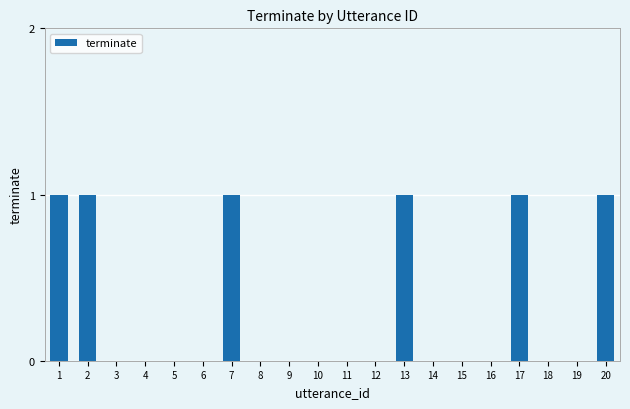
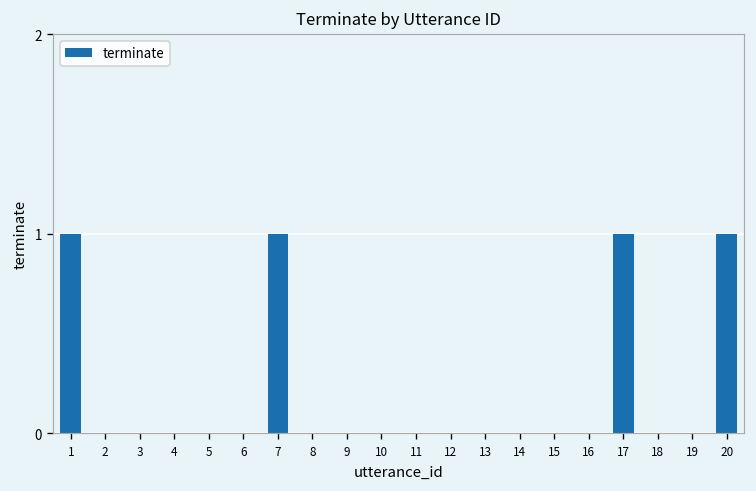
2: 1 -> 0
13: 1 -> 0
